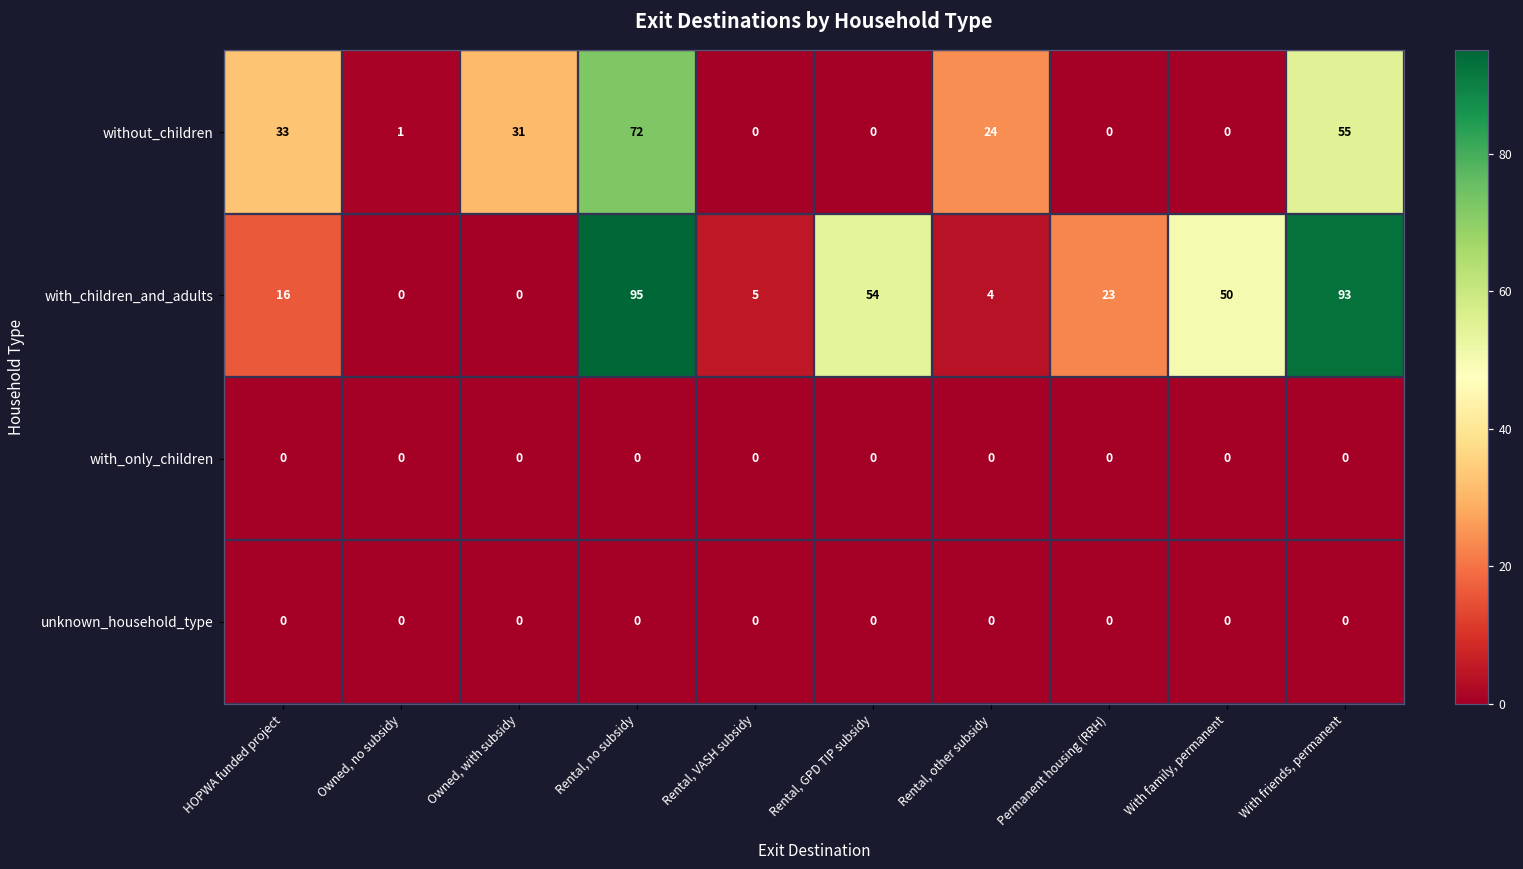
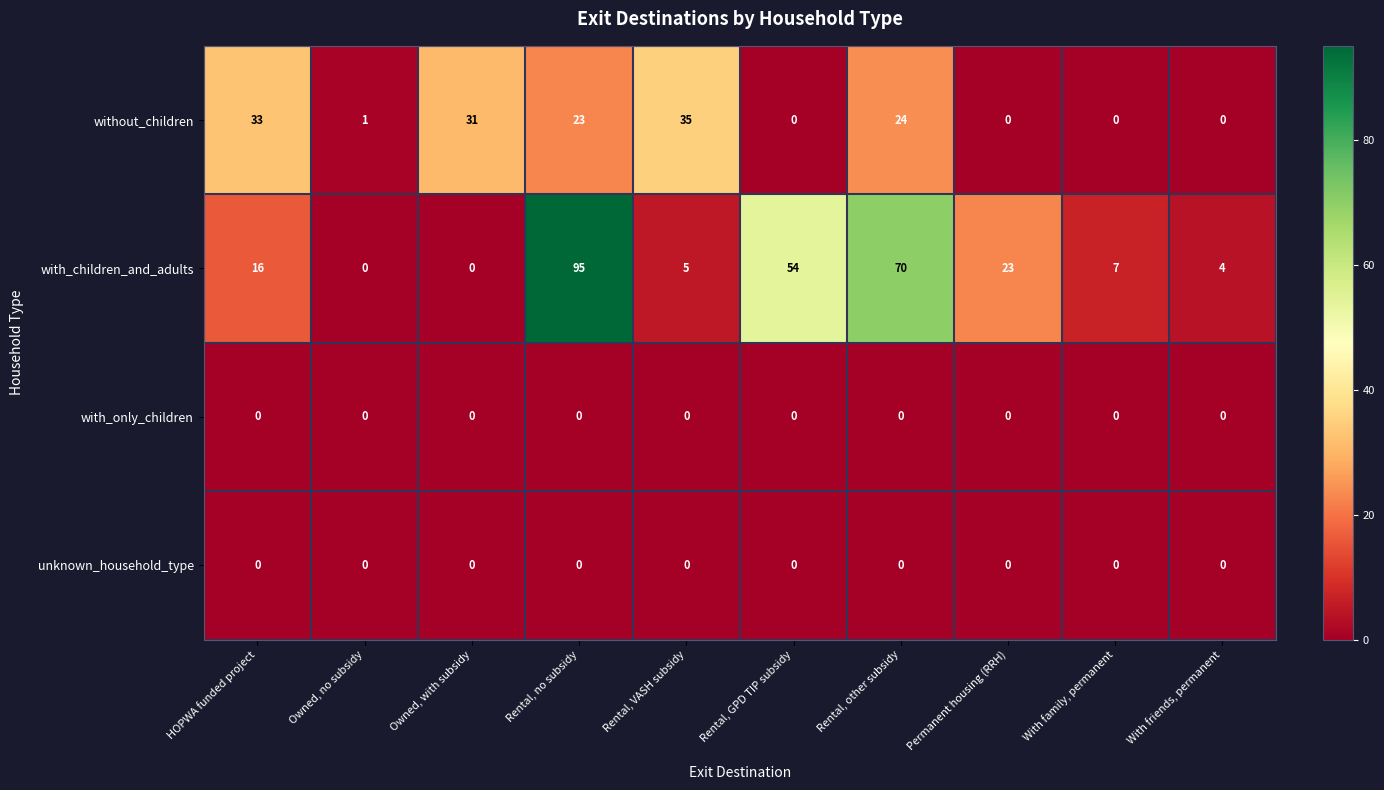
without_children, Rental, no subsidy: 72 -> 23
without_children, Rental, VASH subsidy: 0 -> 35
without_children, With friends, permanent: 55 -> 0
with_children_and_adults, Rental, other subsidy: 4 -> 70
with_children_and_adults, With family, permanent: 50 -> 7
with_children_and_adults, With friends, permanent: 93 -> 4
